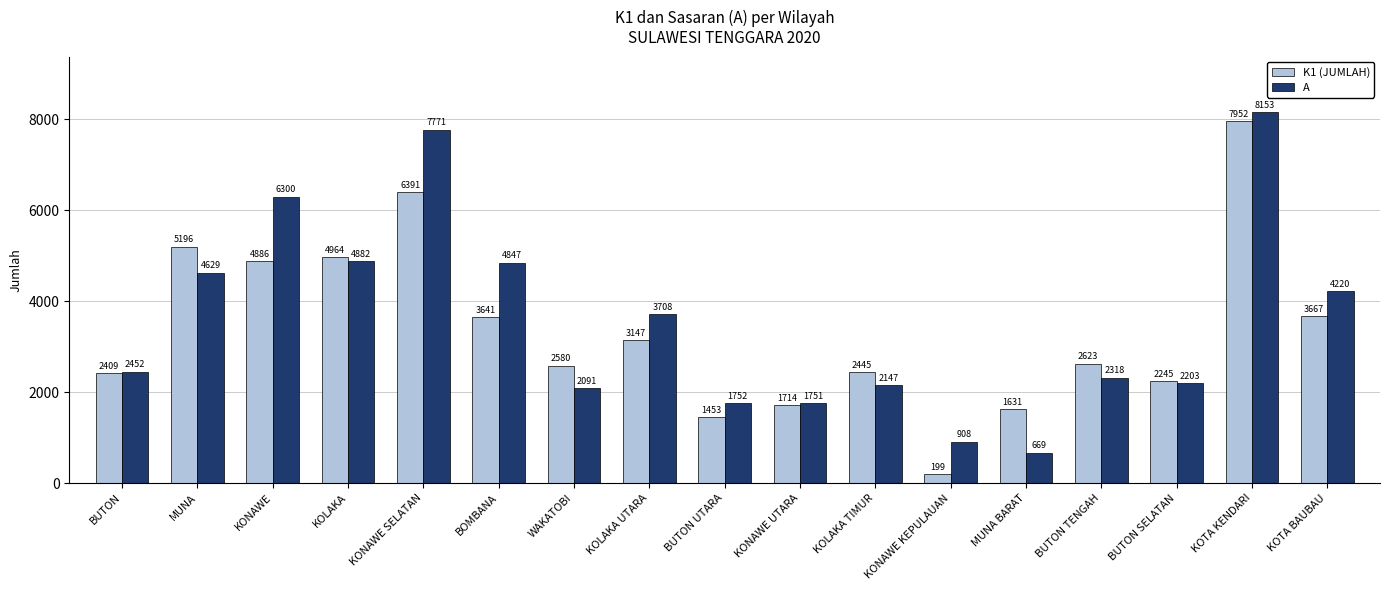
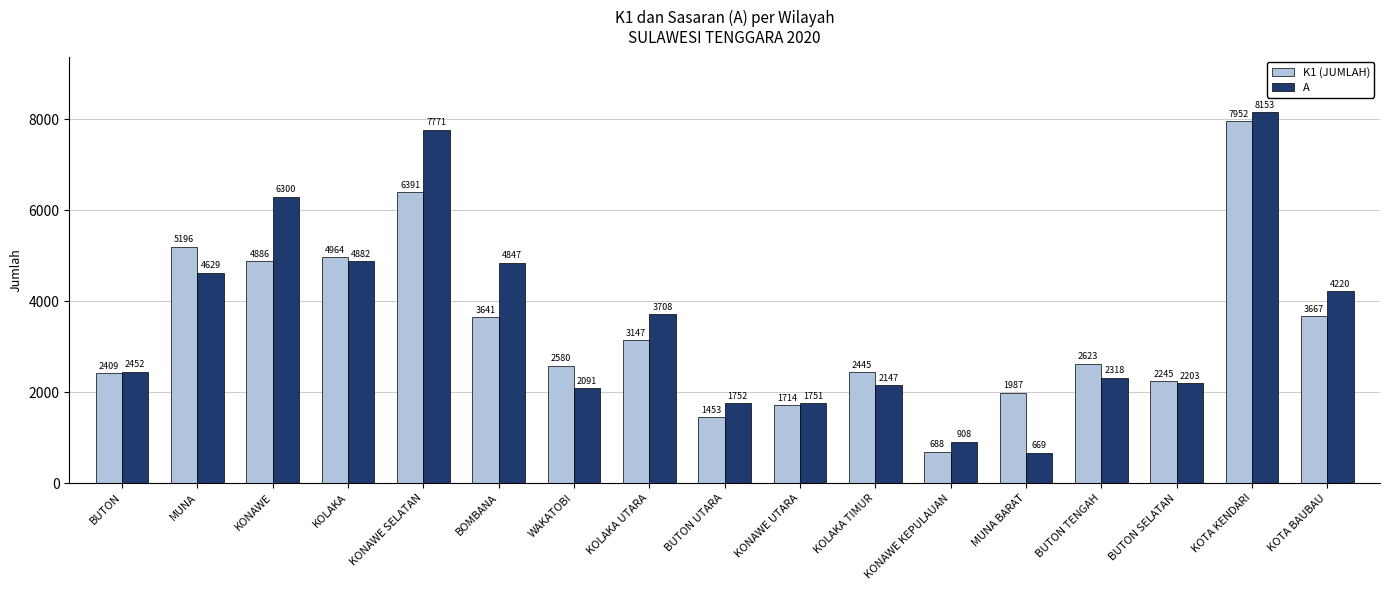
K1 (JUMLAH), KONAWE KEPULAUAN: 199 -> 688
K1 (JUMLAH), MUNA BARAT: 1631 -> 1987
